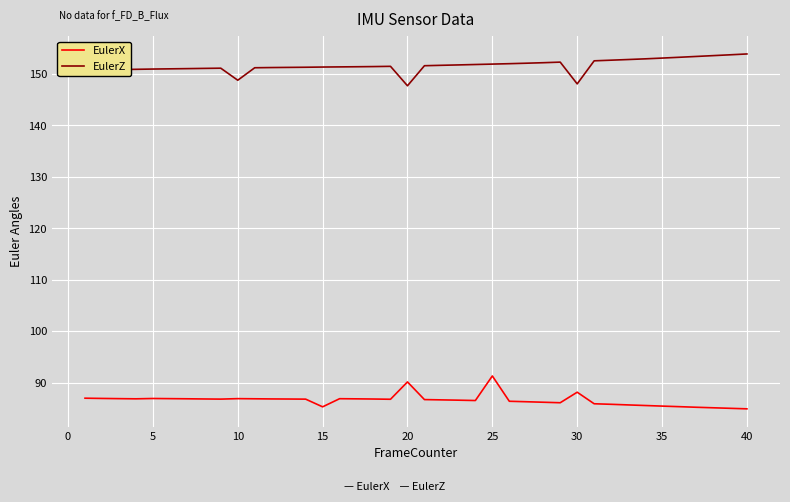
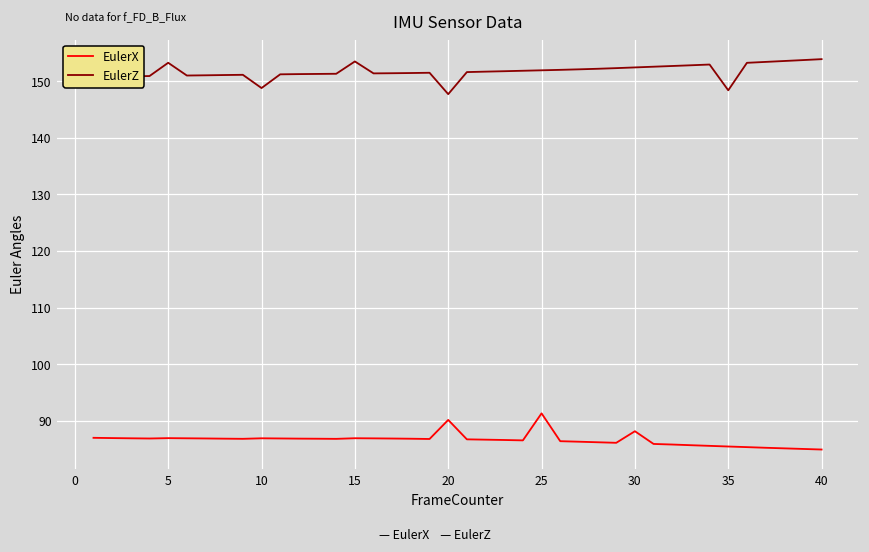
EulerZ, 5: 151 -> 153
EulerX, 15: 85 -> 87
EulerZ, 15: 151 -> 153
EulerZ, 30: 148 -> 152
EulerZ, 35: 153 -> 148
